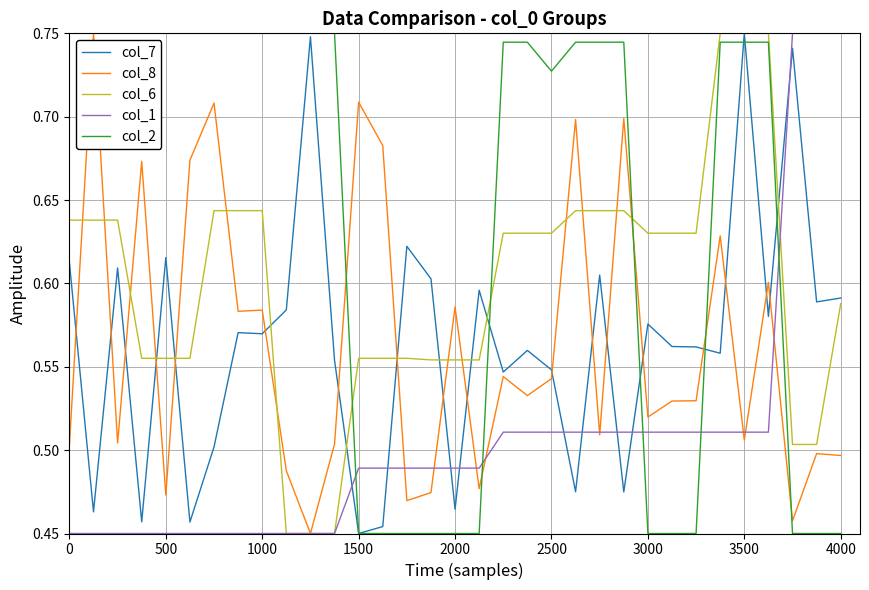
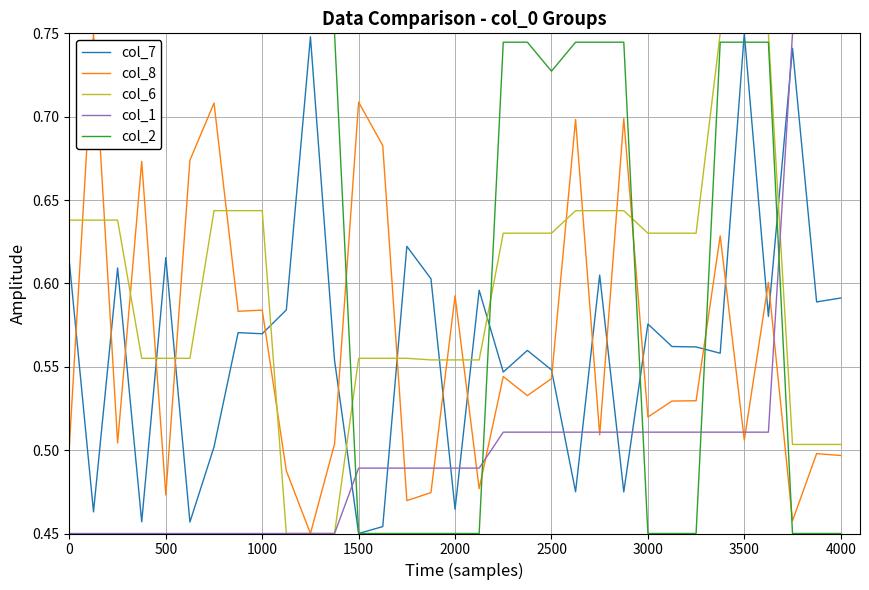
col_8, 2000: 0.586 -> 0.593
col_6, 4000: 0.588 -> 0.503
